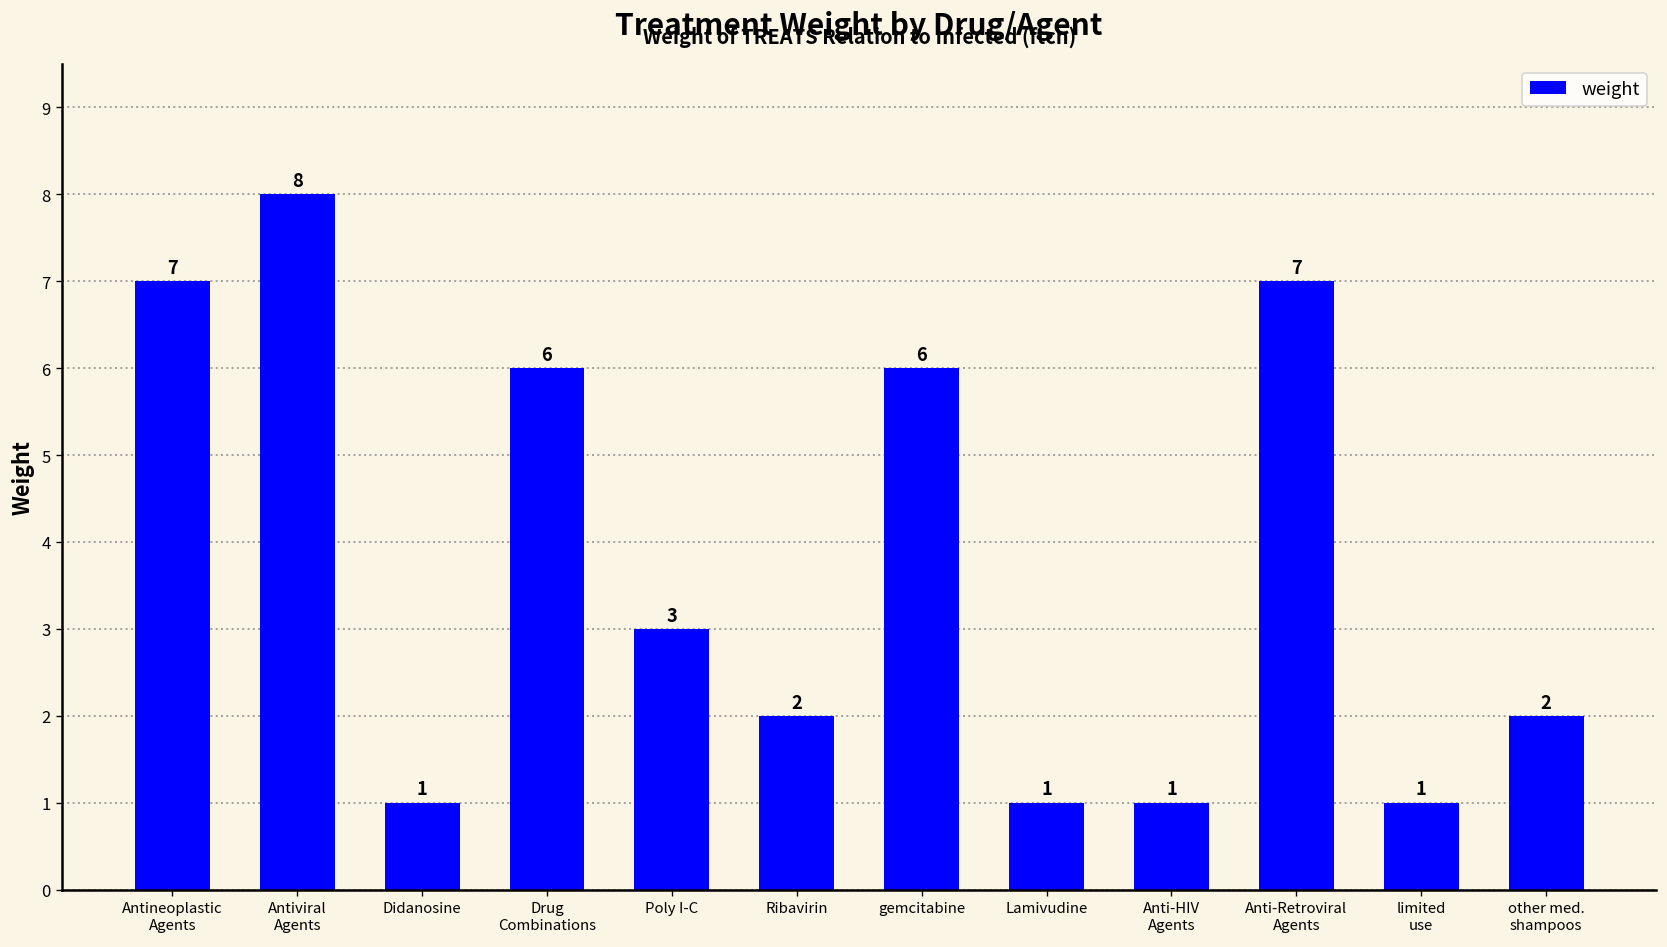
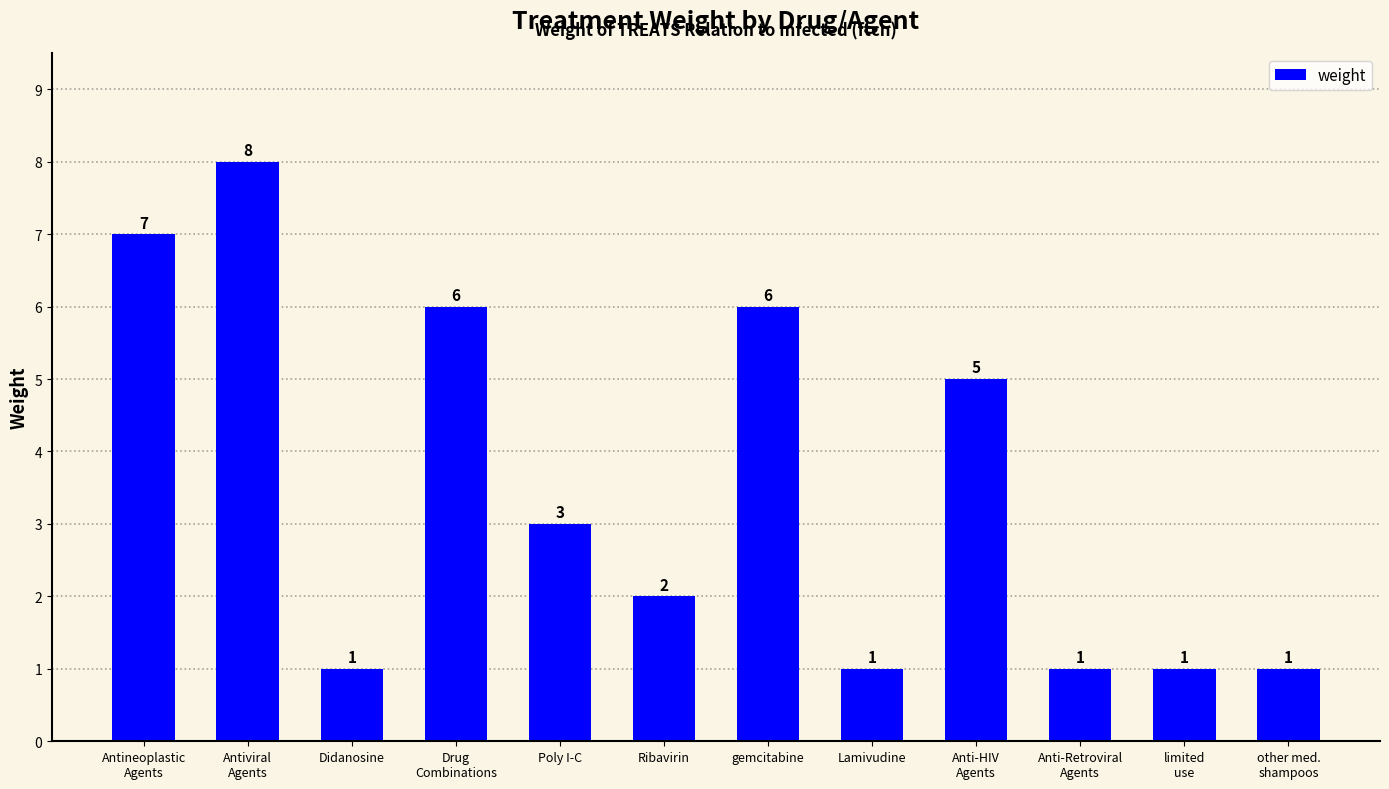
Anti-HIV Agents: 1 -> 5
Anti-Retroviral Agents: 7 -> 1
other med. shampoos: 2 -> 1
